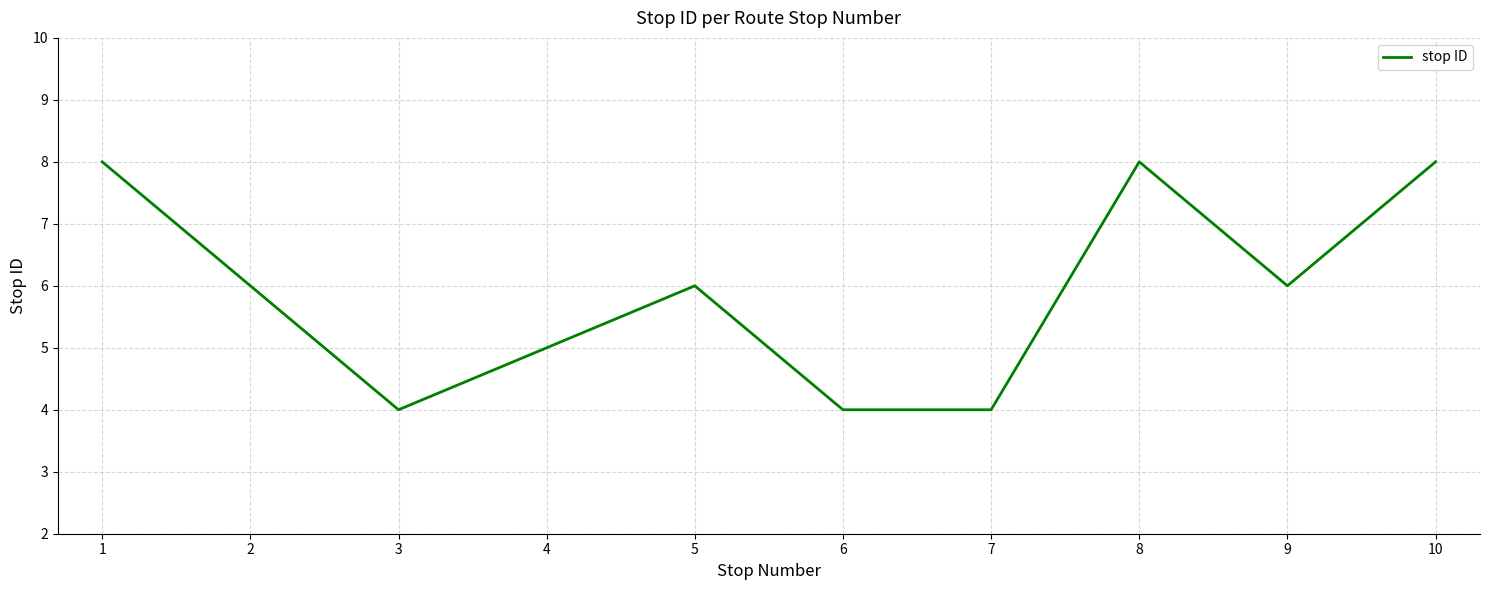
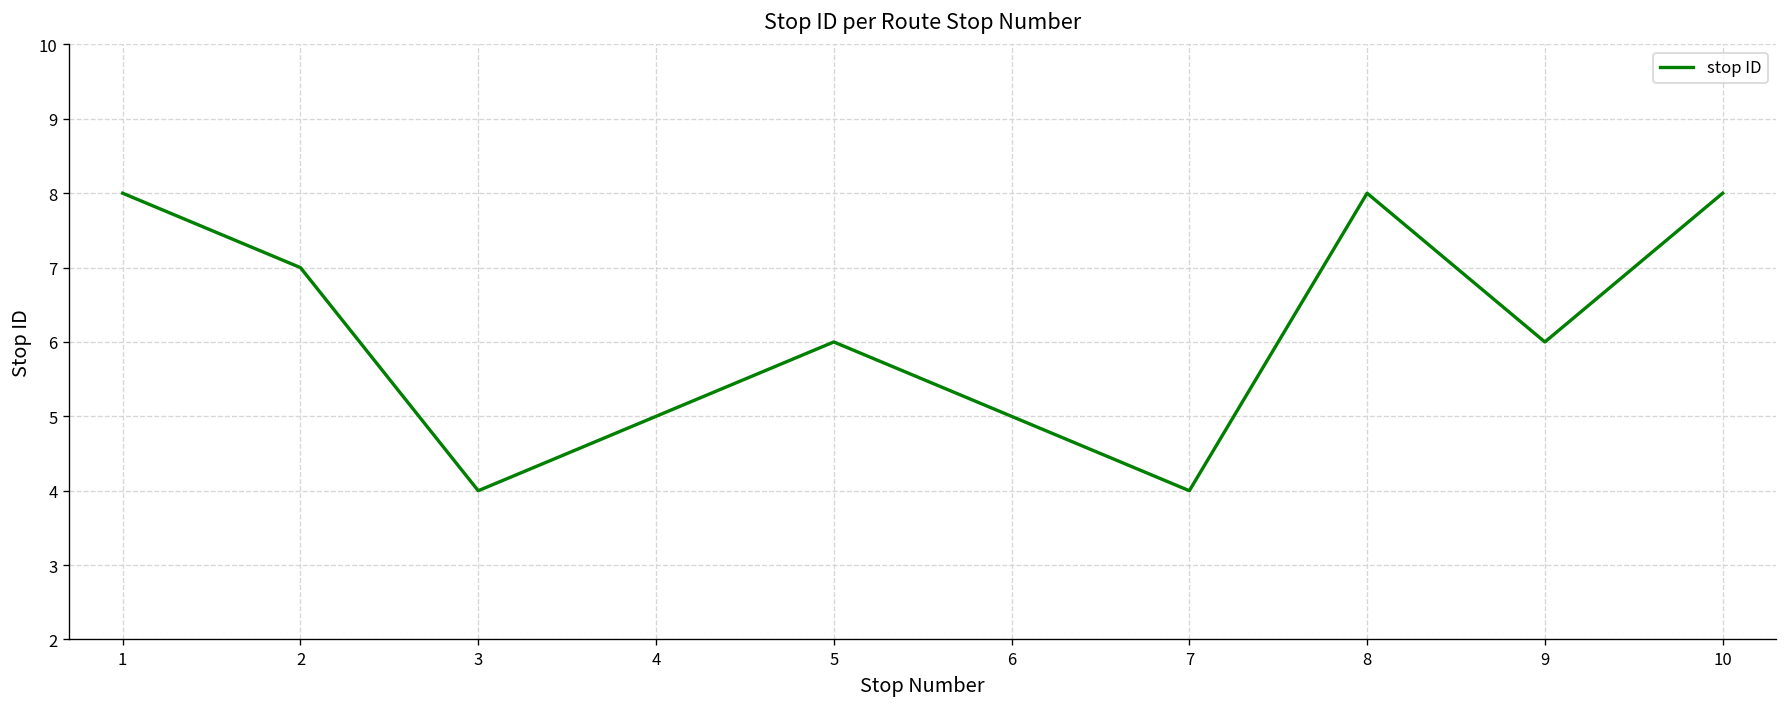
2: 6 -> 7
6: 4 -> 5
